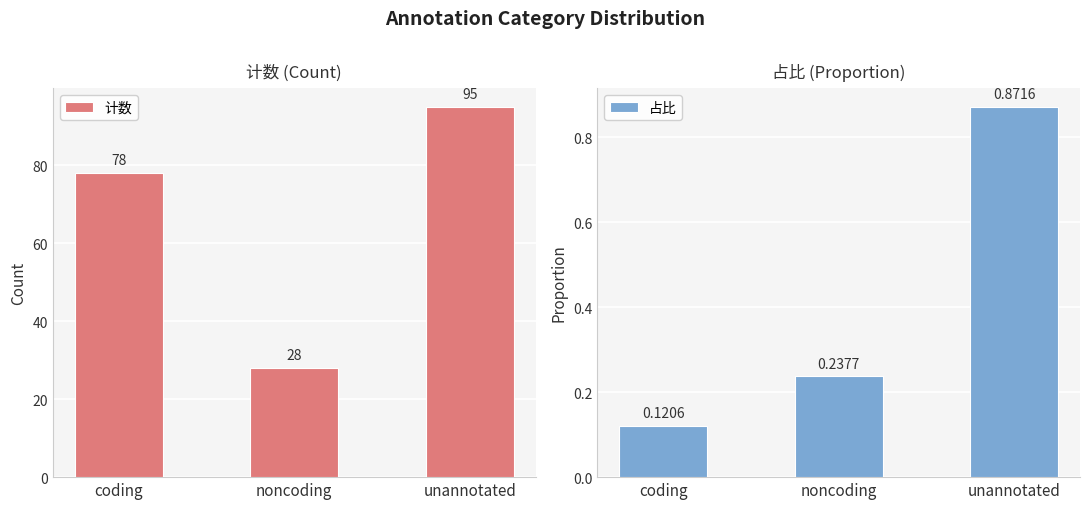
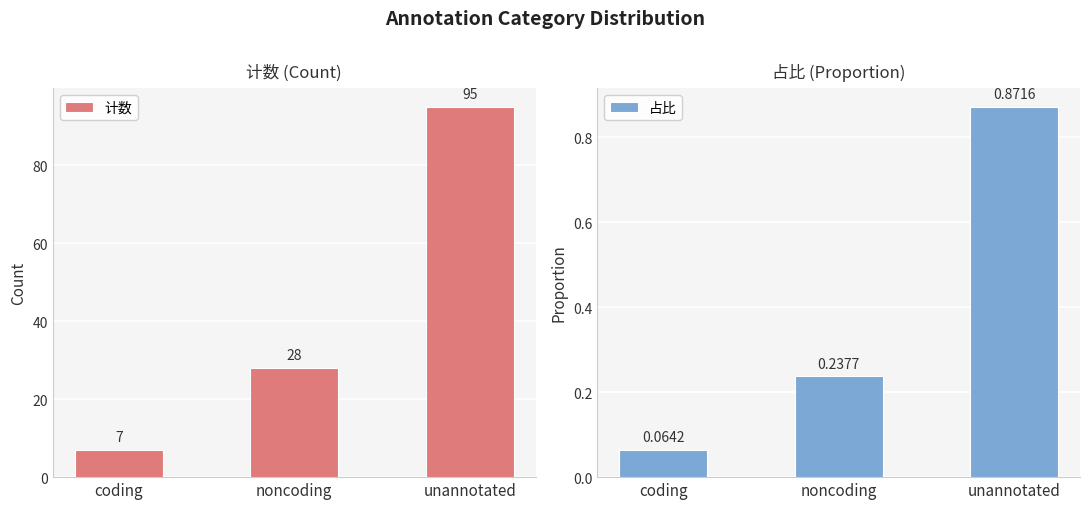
计数 (Count), coding: 78 -> 7
占比 (Proportion), coding: 0.1206 -> 0.0642
